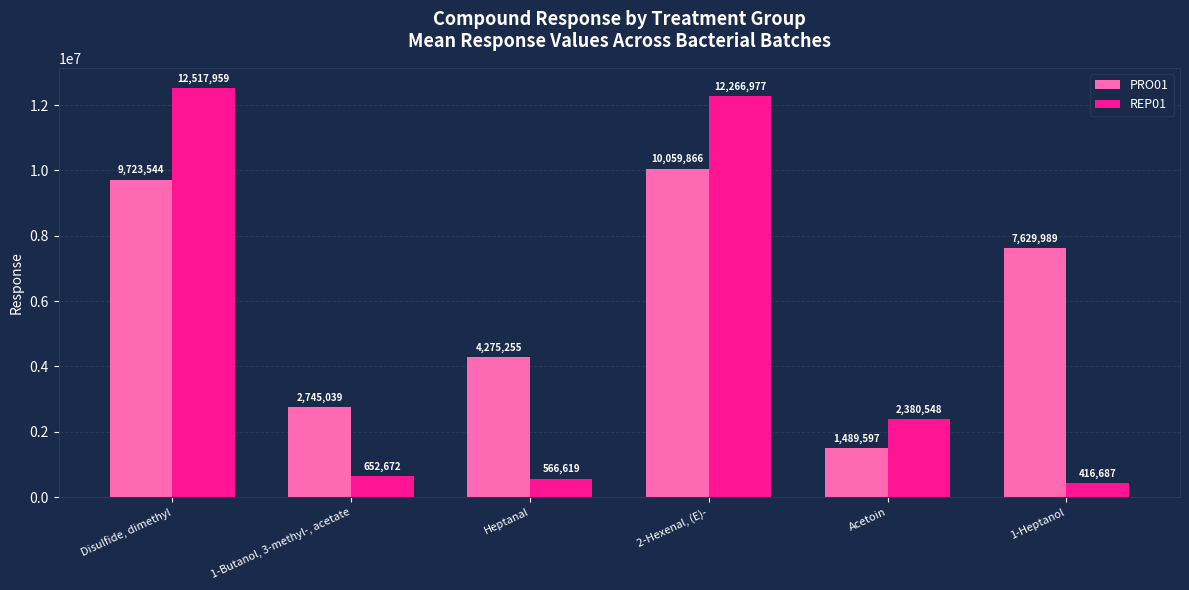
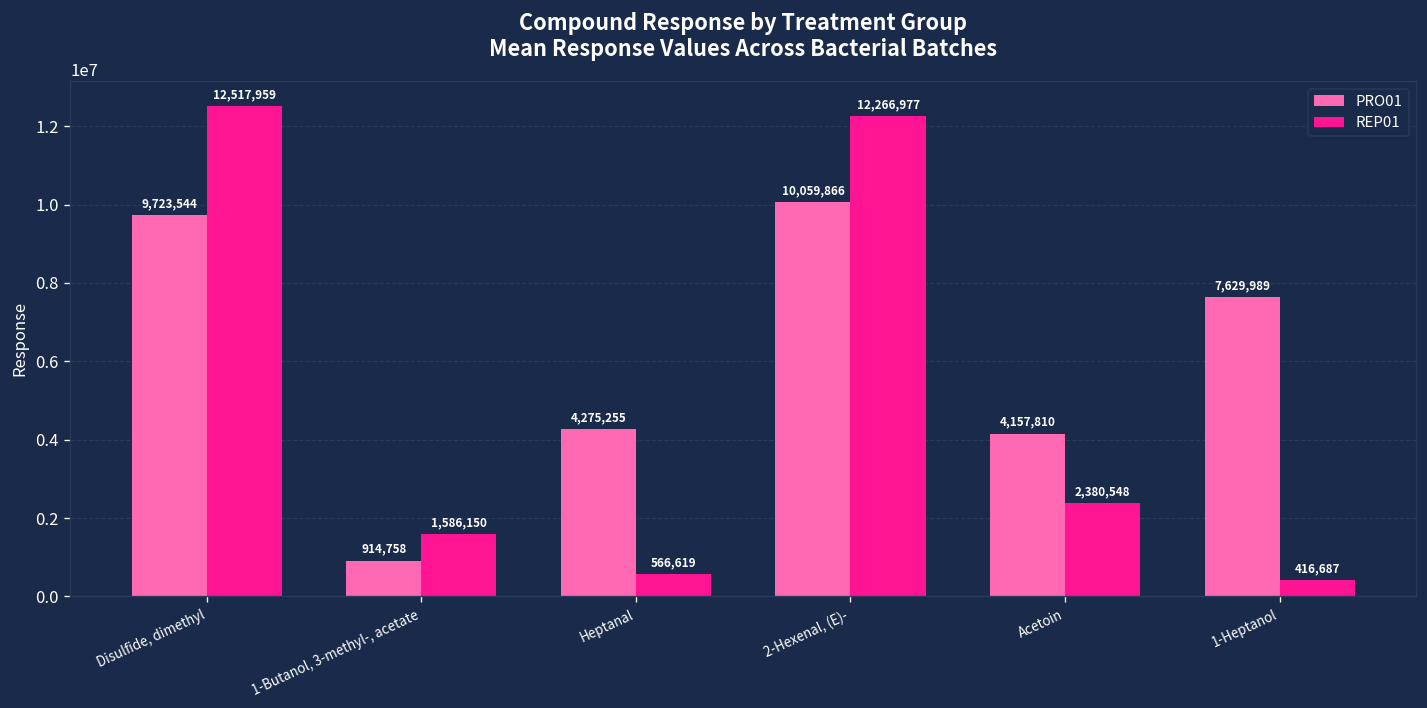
PRO01, 1-Butanol, 3-methyl-, acetate: 2,745,039 -> 914,758
REP01, 1-Butanol, 3-methyl-, acetate: 652,672 -> 1,586,150
PRO01, Acetoin: 1,489,597 -> 4,157,810
